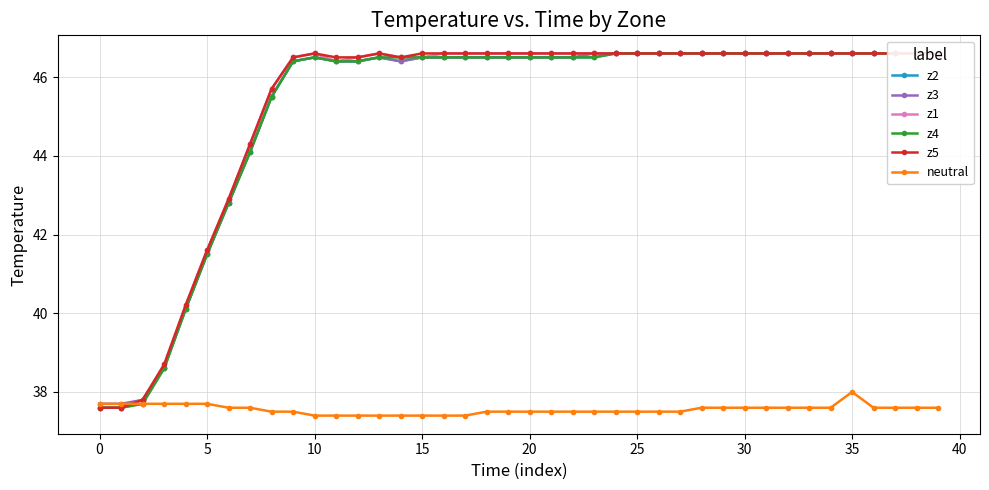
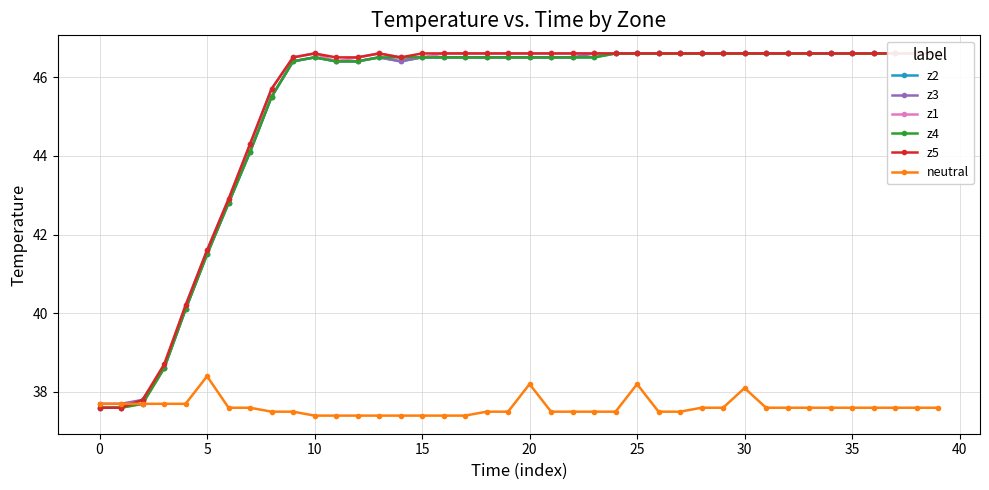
neutral, 5: 37.7 -> 38.4
neutral, 20: 37.5 -> 38.2
neutral, 25: 37.5 -> 38.2
neutral, 30: 37.6 -> 38.1
neutral, 35: 38.0 -> 37.6
